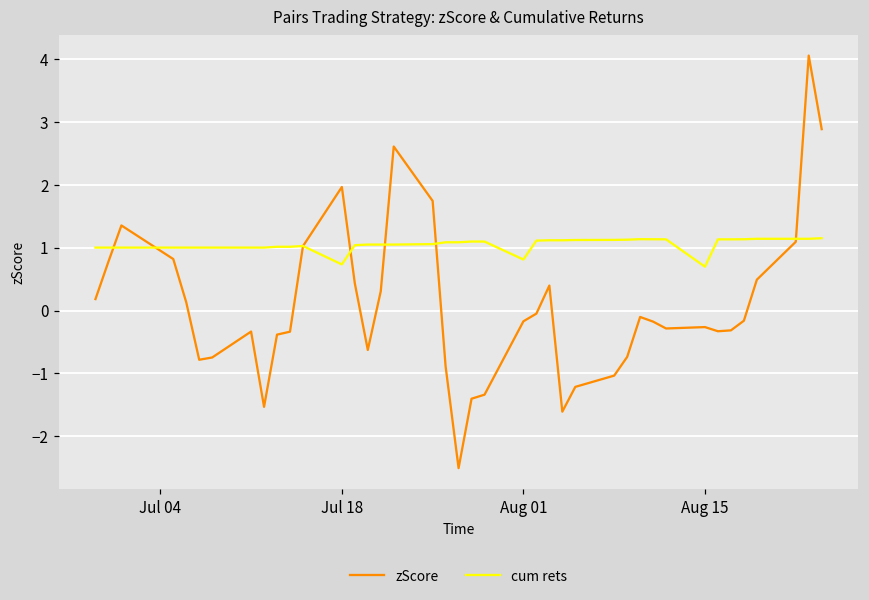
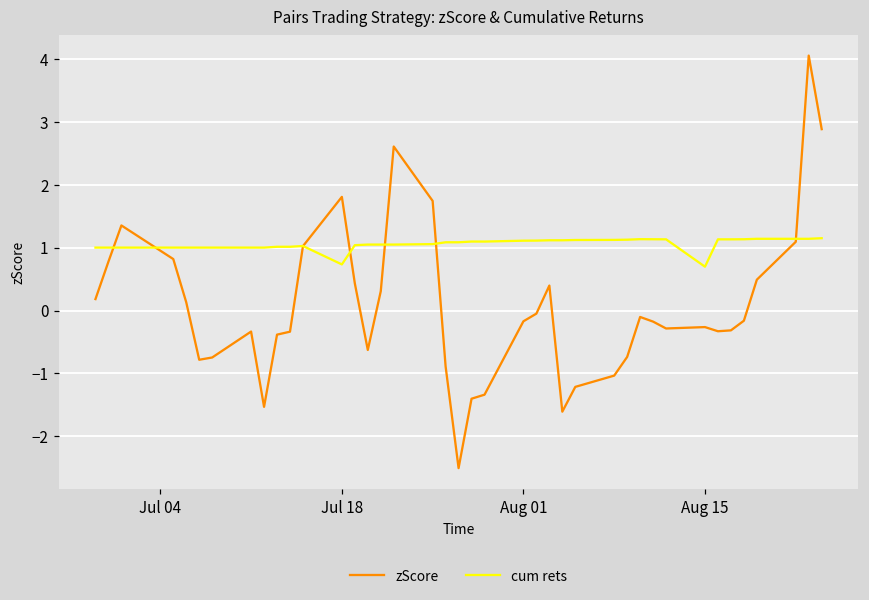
zScore, Jul 18: 2.0 -> 1.8
cum rets, Aug 01: 0.8 -> 1.1
